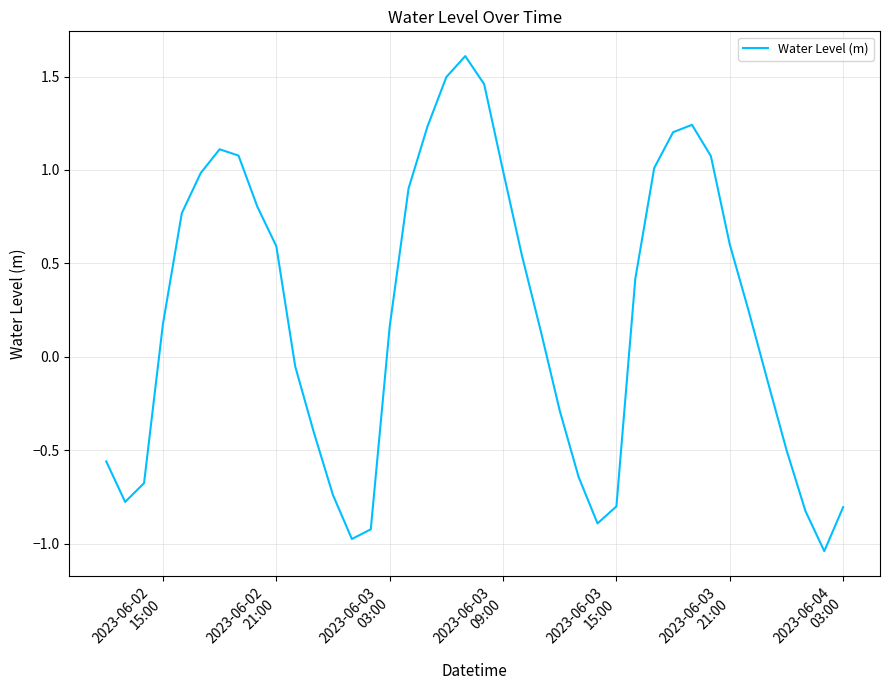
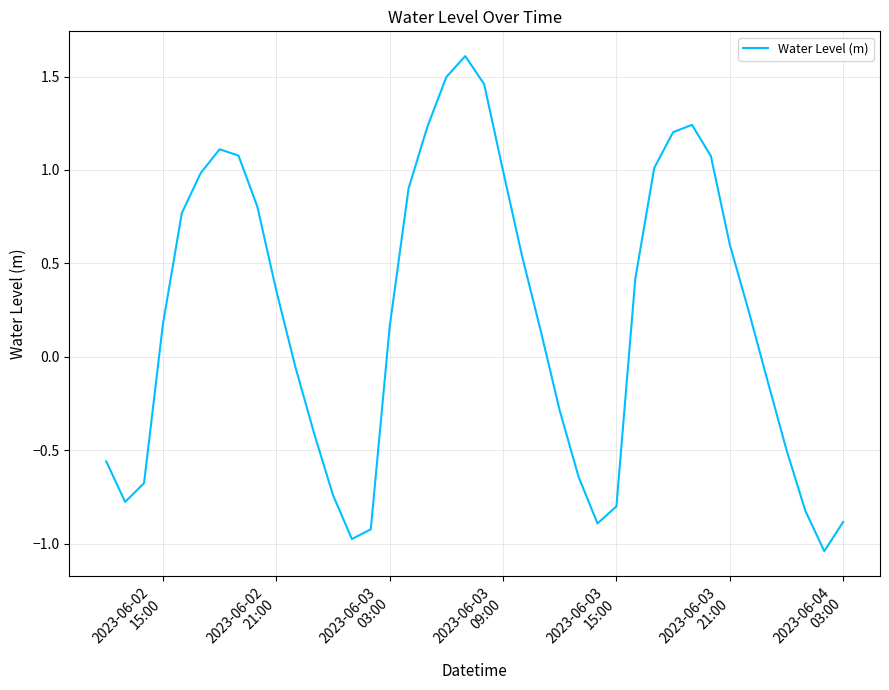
2023-06-02 21:00: 0.59 -> 0.35
2023-06-04 03:00: -0.81 -> -0.88
